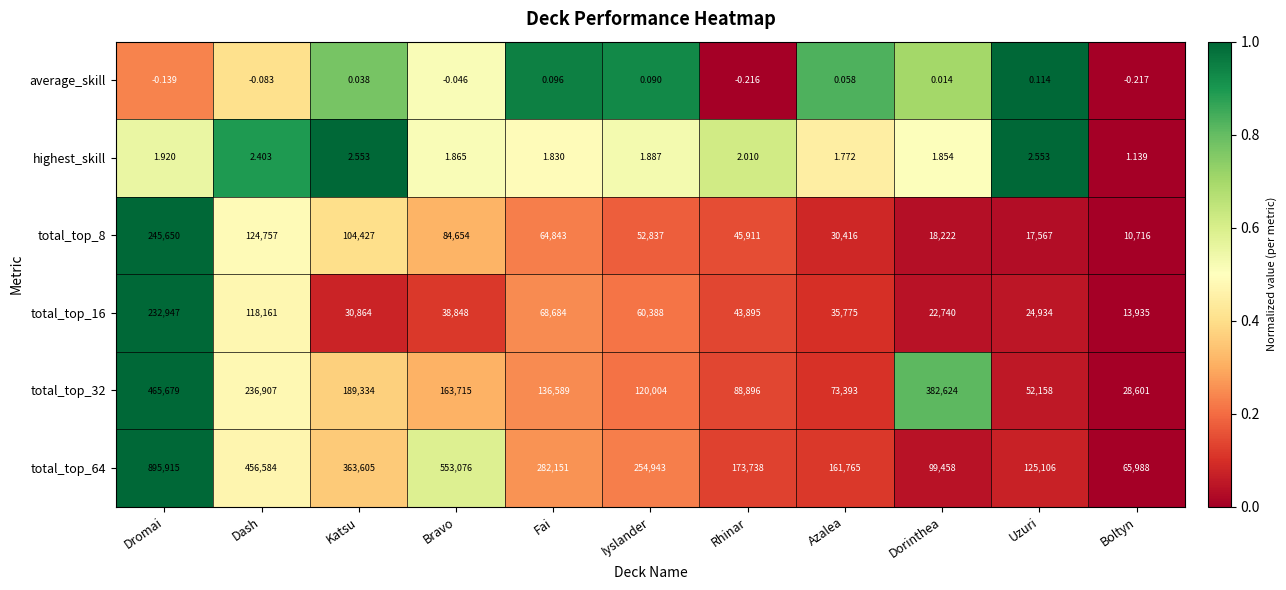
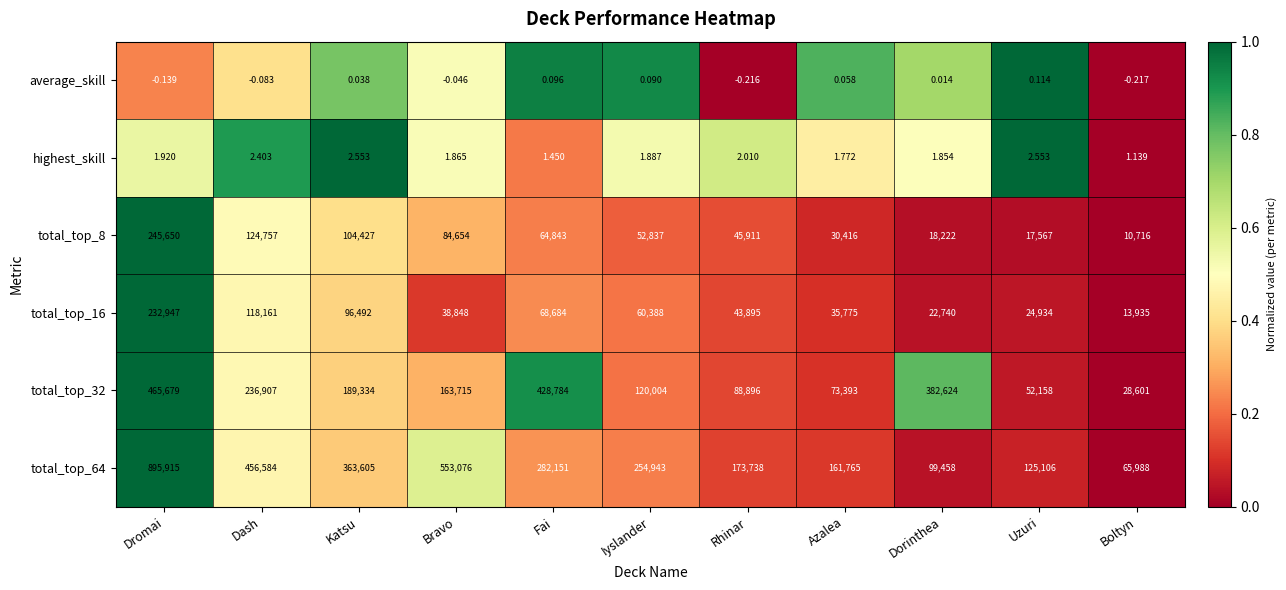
highest_skill, Fai: 1.830 -> 1.450
total_top_16, Katsu: 30,864 -> 96,492
total_top_32, Fai: 136,589 -> 428,784
